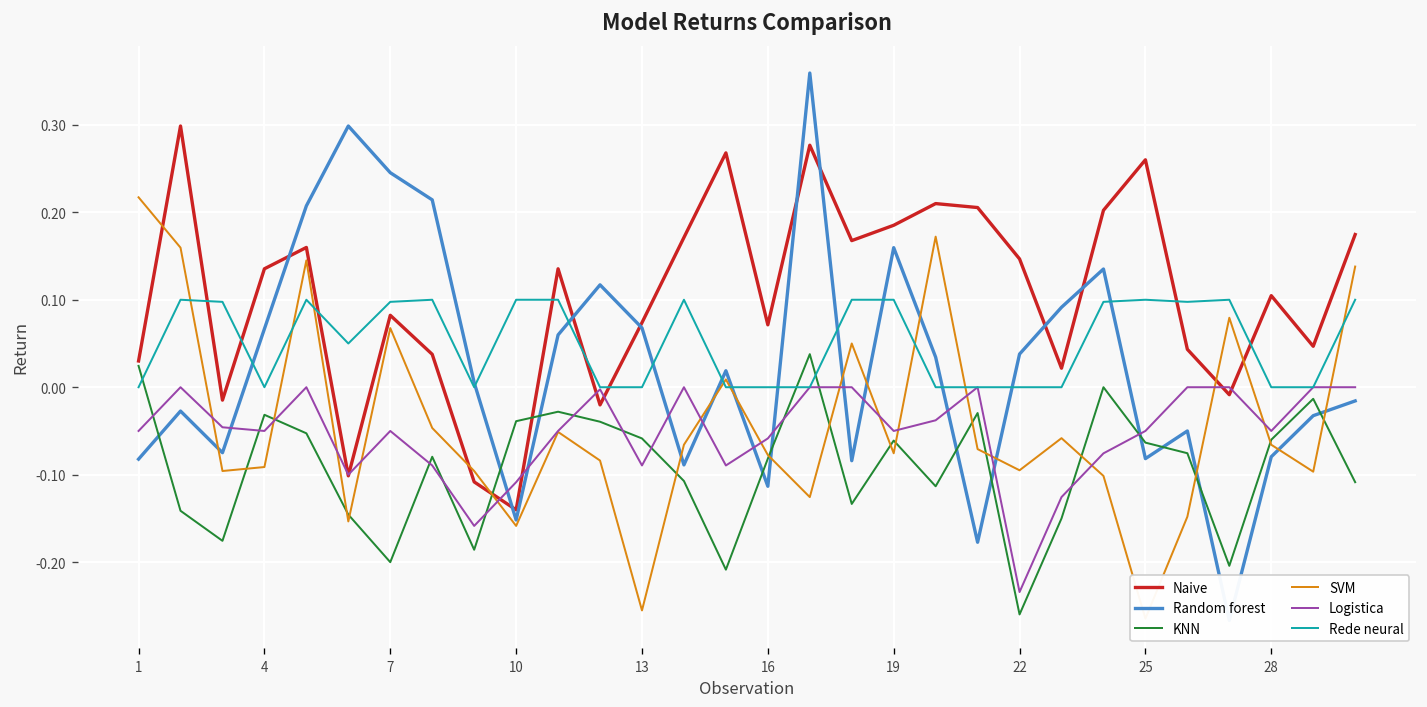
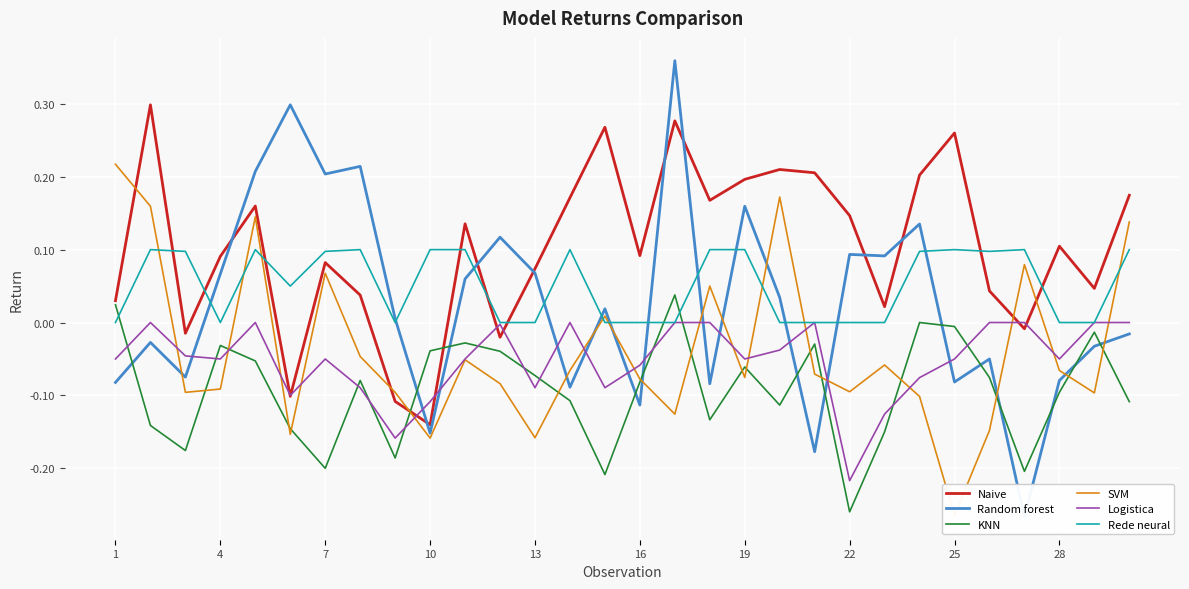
Naive, 4: 0.14 -> 0.09
Random forest, 7: 0.25 -> 0.20
KNN, 13: -0.06 -> -0.07
SVM, 13: -0.26 -> -0.16
Naive, 16: 0.07 -> 0.09
Naive, 19: 0.19 -> 0.20
Random forest, 22: 0.04 -> 0.09
Logistica, 22: -0.23 -> -0.22
KNN, 25: -0.06 -> -0.01
KNN, 28: -0.06 -> -0.10
